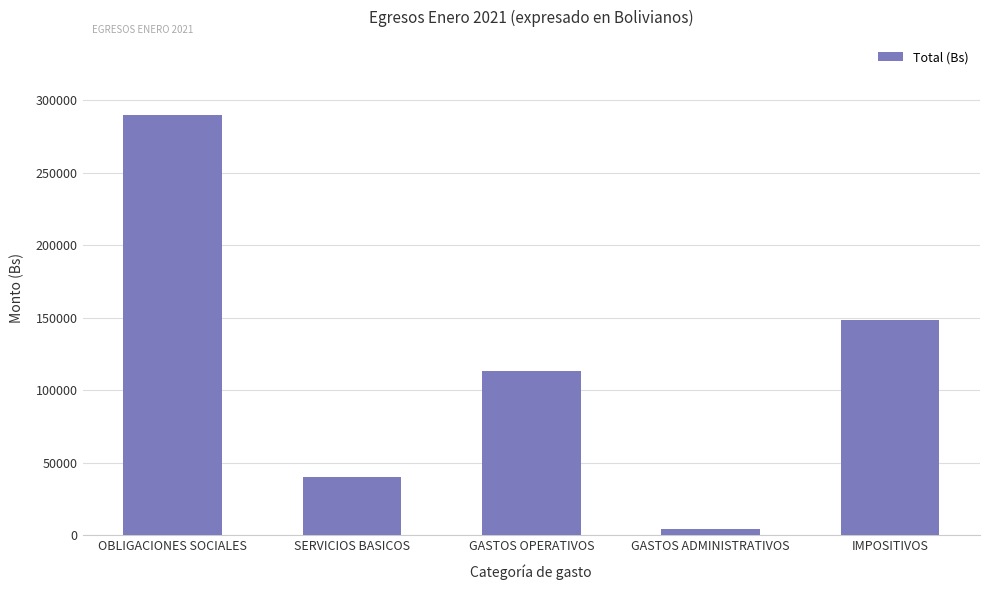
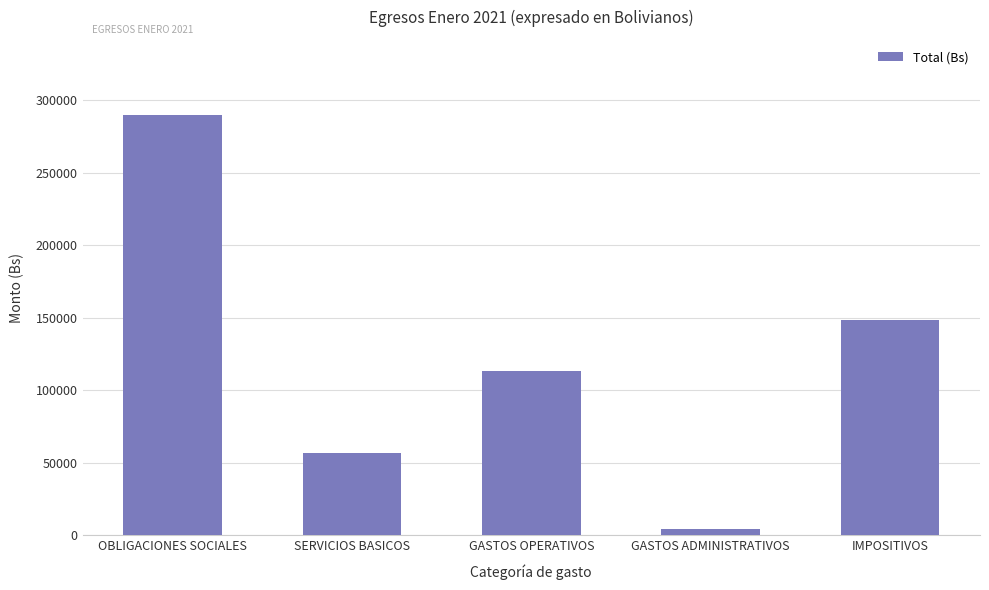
SERVICIOS BASICOS: 40000 -> 56000
